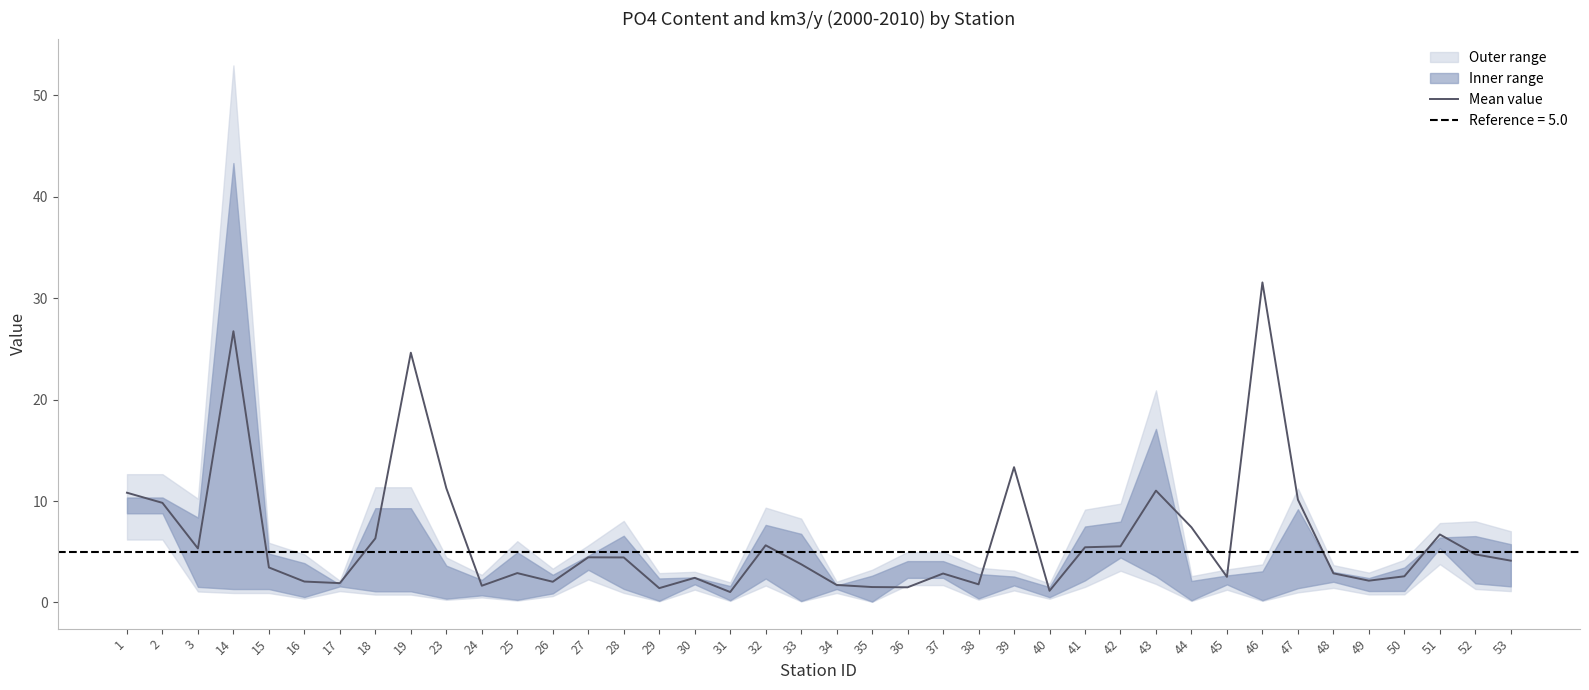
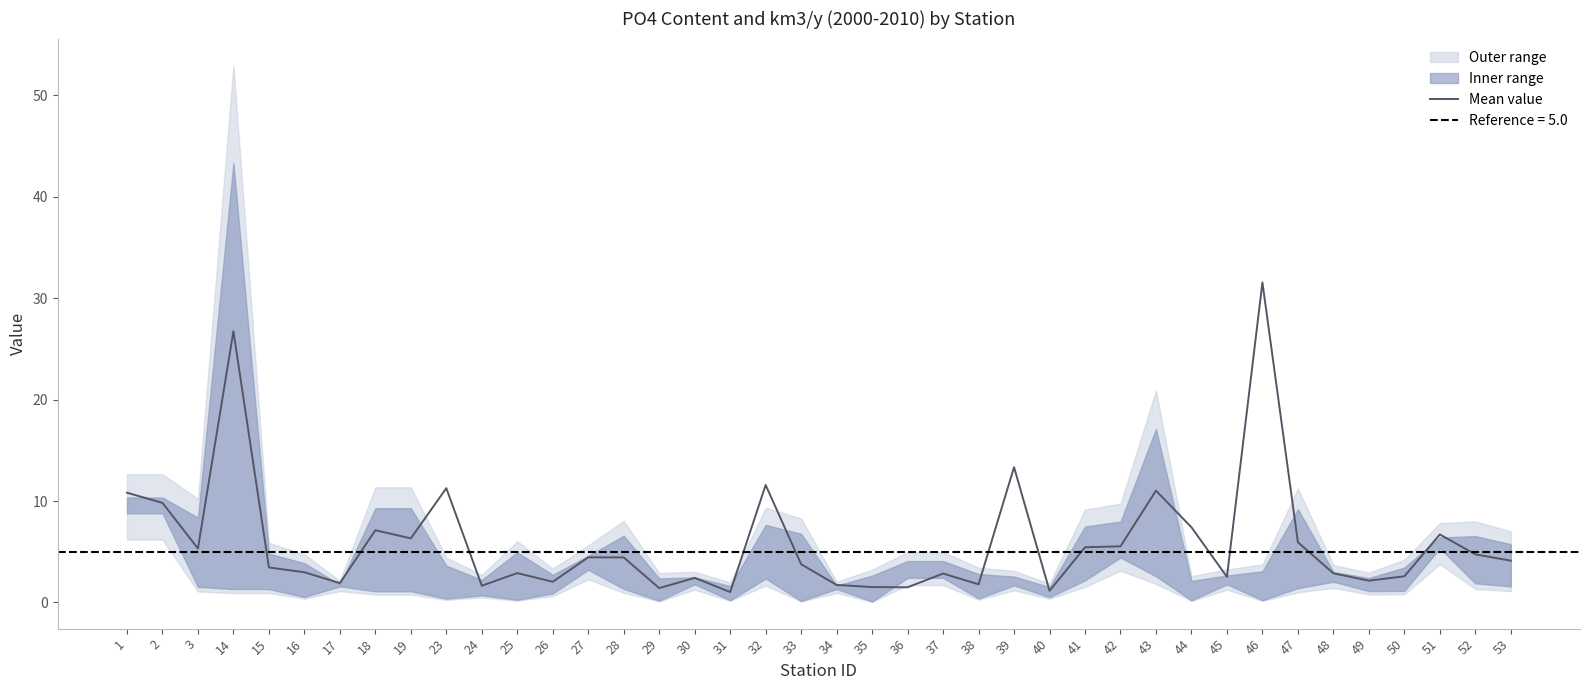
Mean value, 16: 2.1 -> 3.0
Mean value, 18: 6.3 -> 7.1
Mean value, 19: 24.6 -> 6.3
Mean value, 32: 5.6 -> 11.6
Mean value, 47: 10.1 -> 5.9
